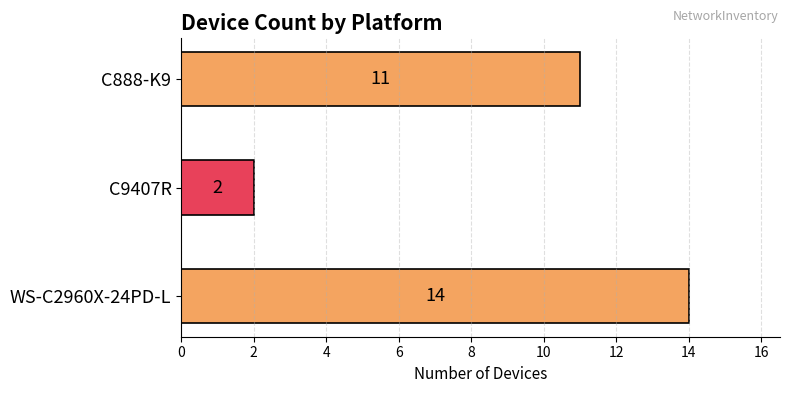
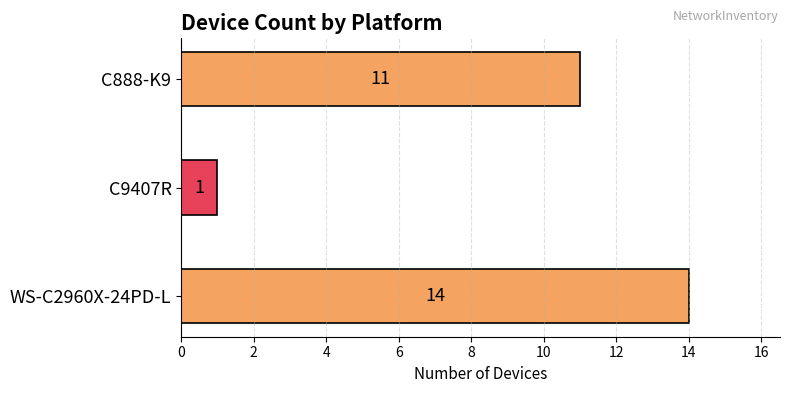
C9407R: 2 -> 1
